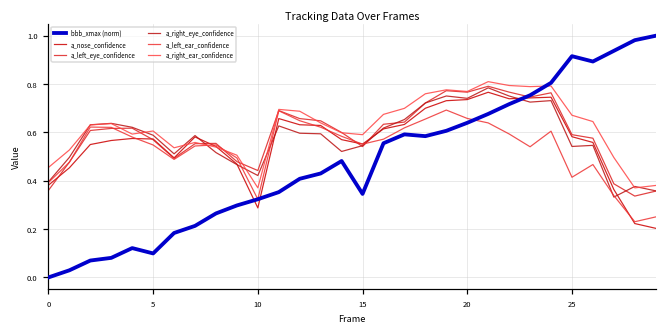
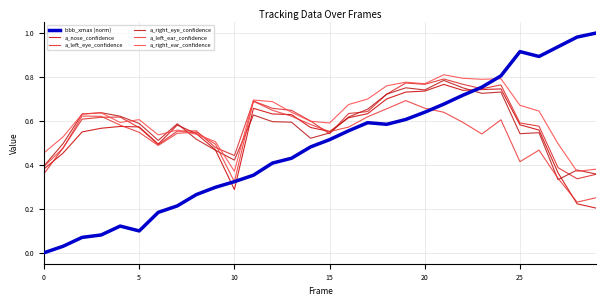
bbb_xmax (norm), 15: 0.35 -> 0.51
